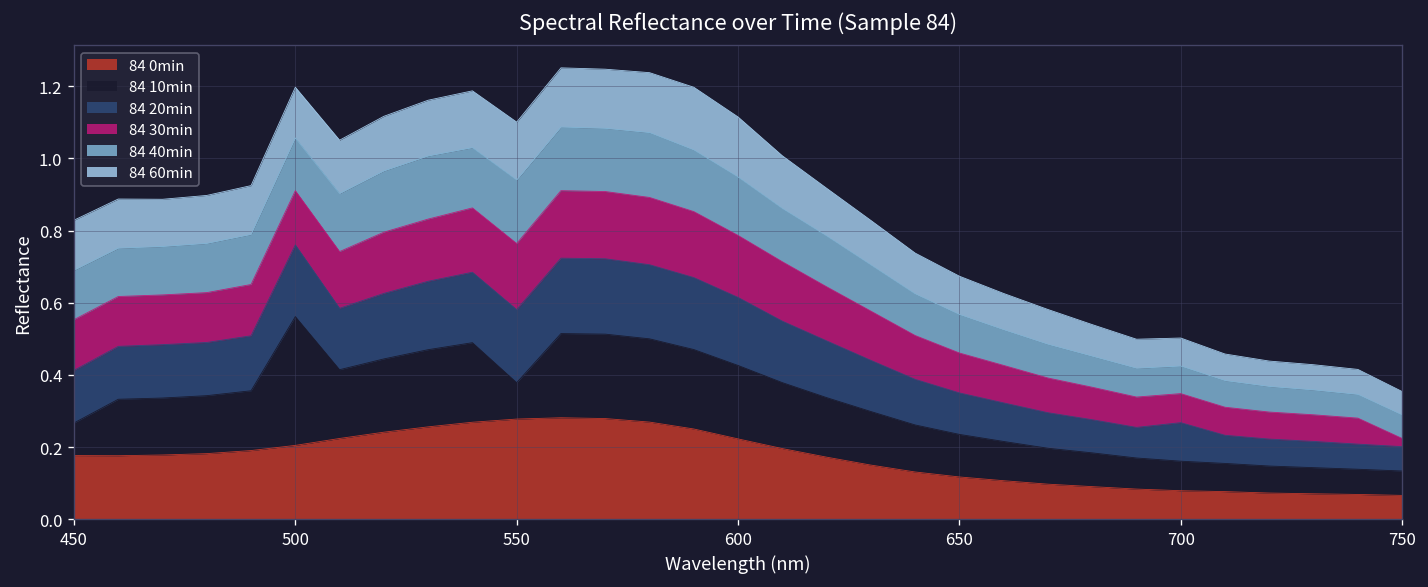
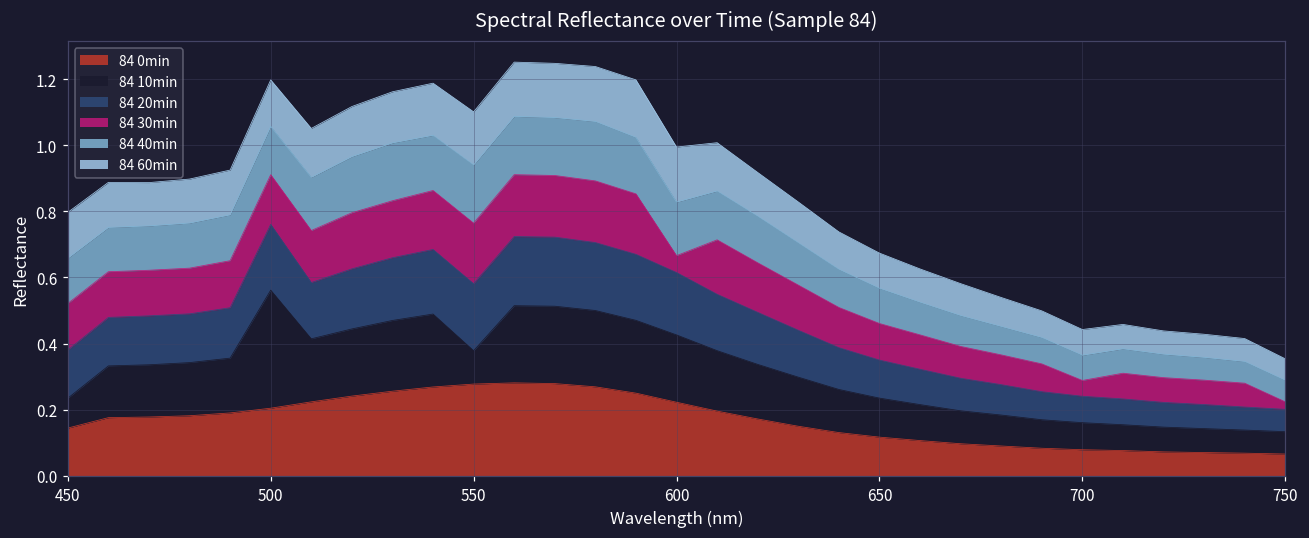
84 0min, 450: 0.18 -> 0.14
84 30min, 600: 0.17 -> 0.05
84 20min, 700: 0.11 -> 0.08
84 30min, 700: 0.08 -> 0.05
